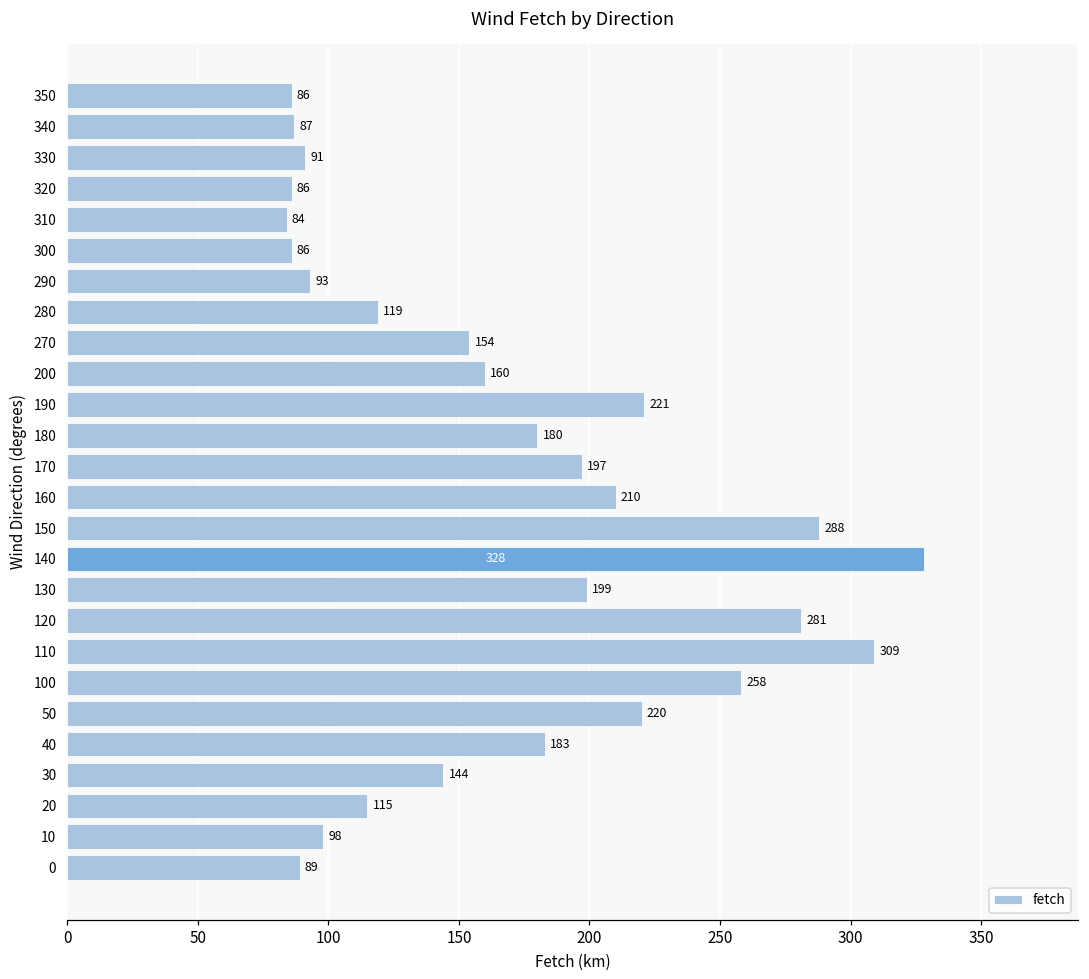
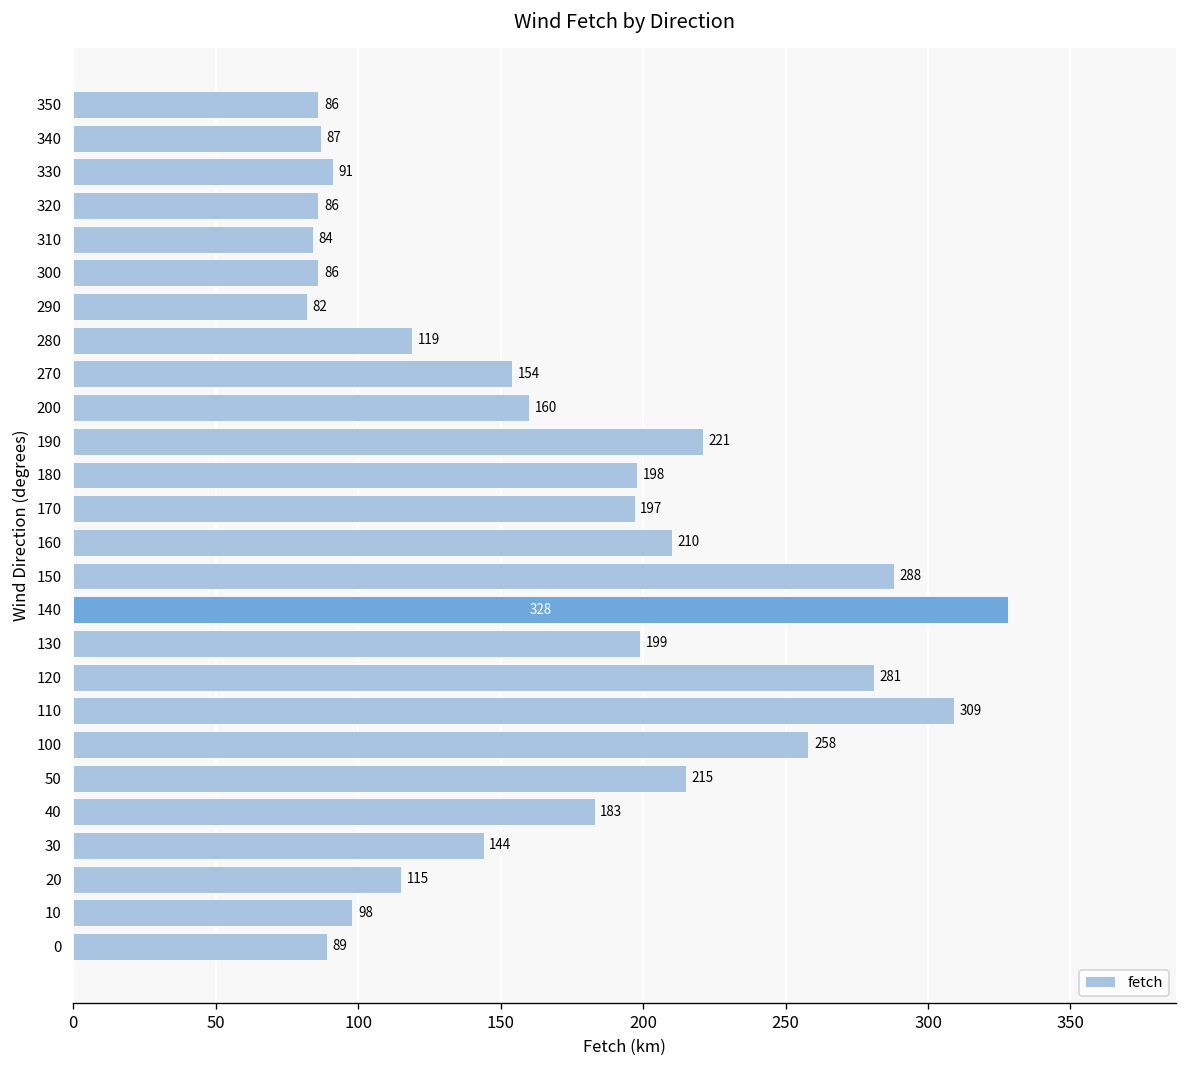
290: 93 -> 82
180: 180 -> 198
50: 220 -> 215
